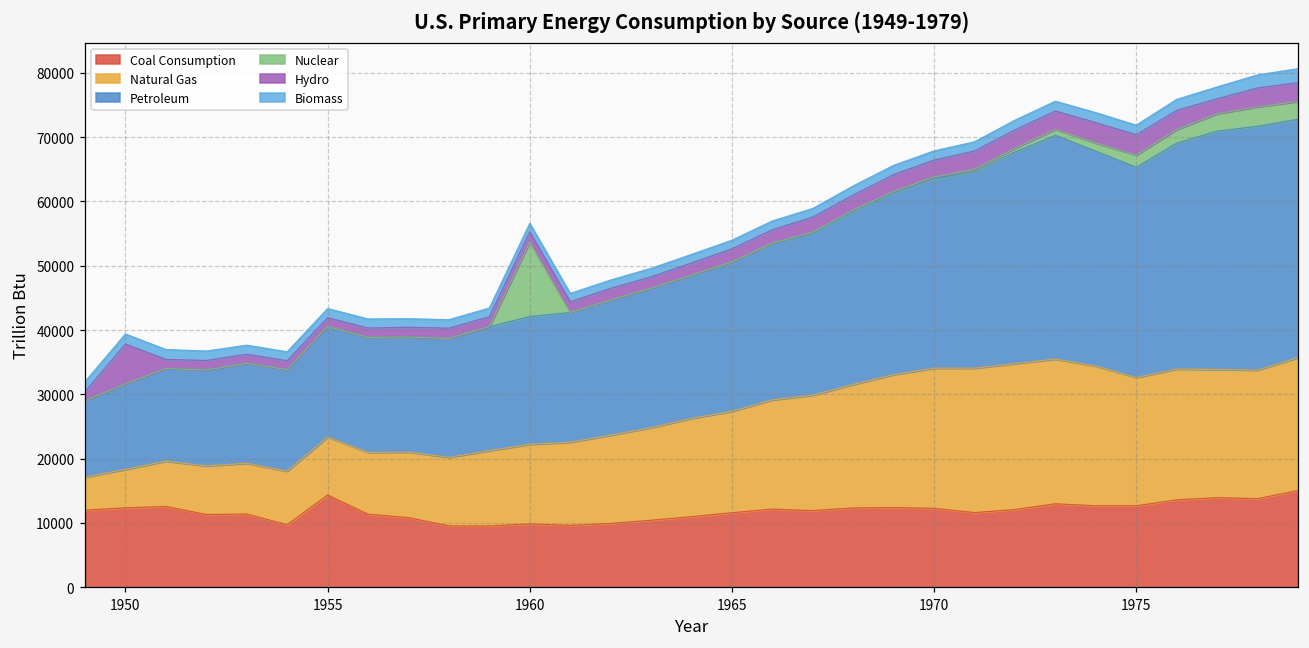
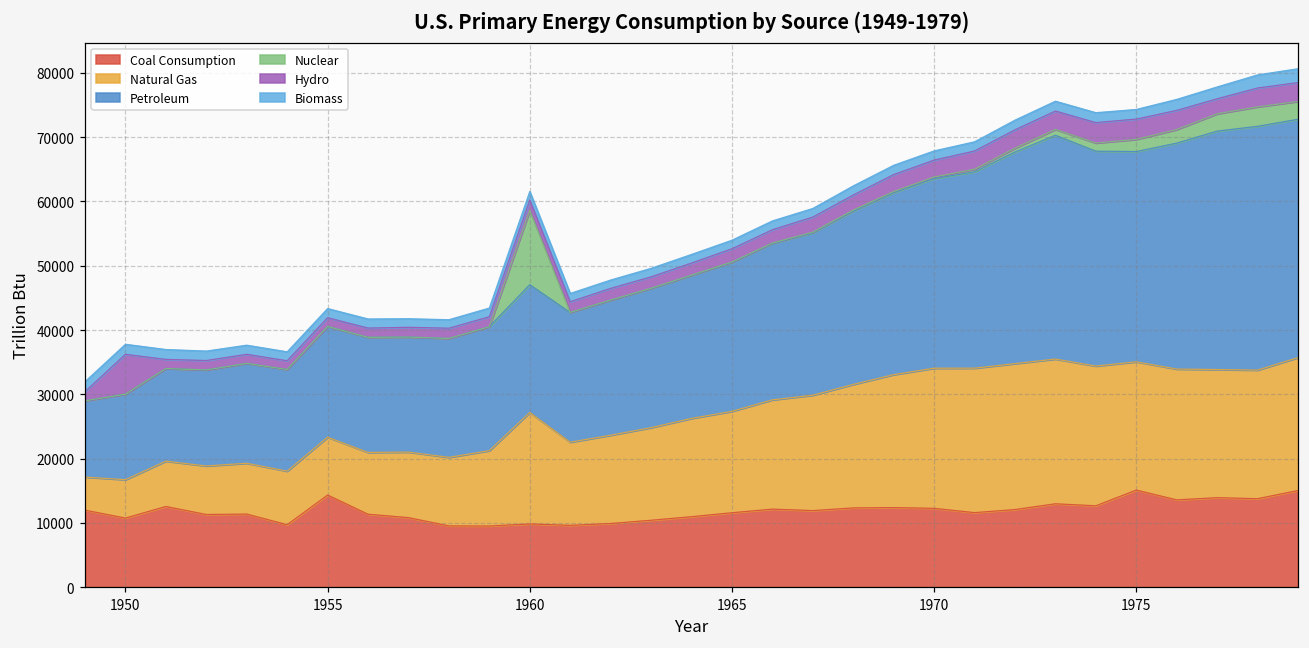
Coal Consumption, 1950: 12000 -> 11000
Natural Gas, 1960: 12000 -> 17000
Coal Consumption, 1975: 13000 -> 15000
